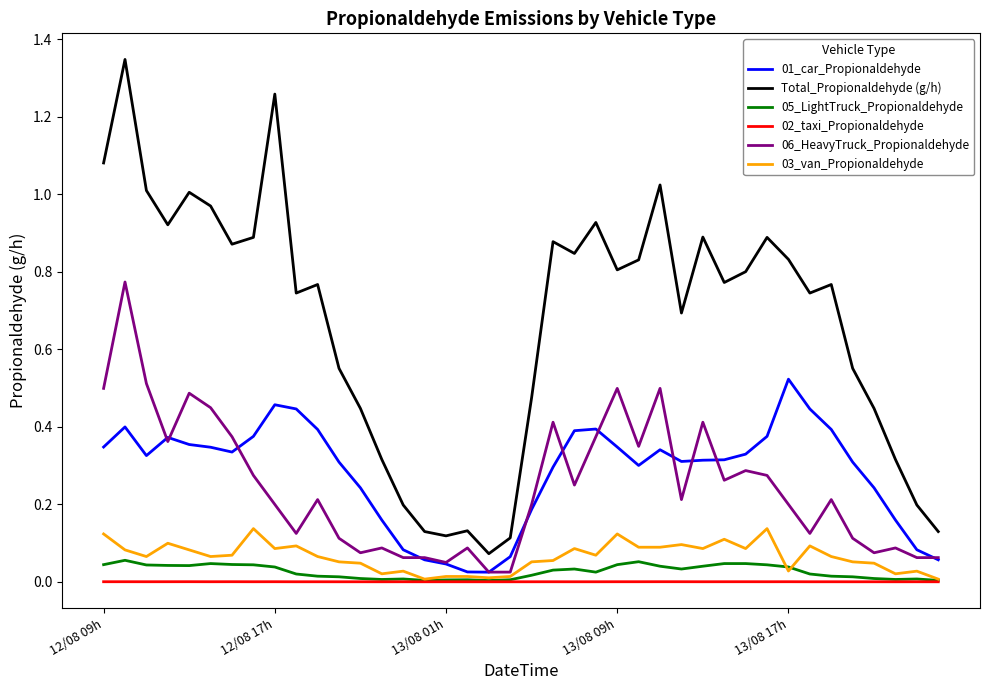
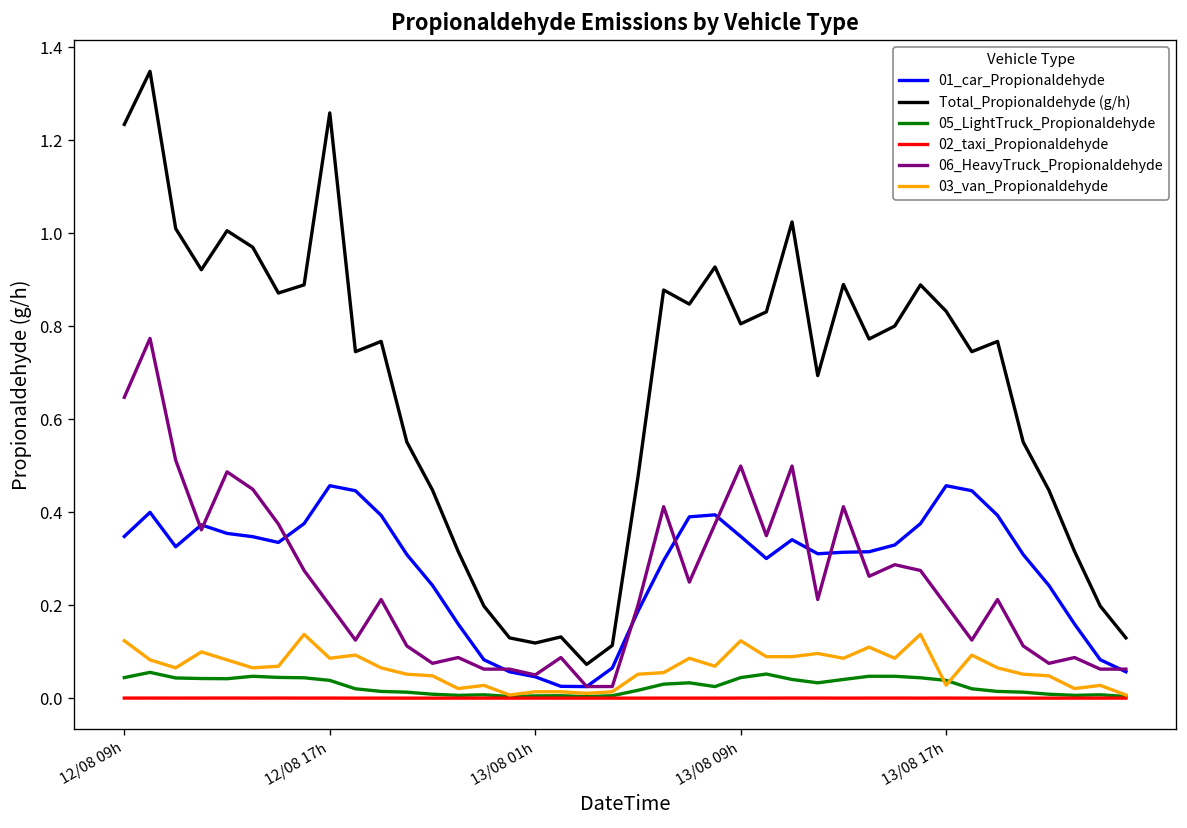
Total_Propionaldehyde (g/h), 12/08 09h: 1.08 -> 1.23
06_HeavyTruck_Propionaldehyde, 12/08 09h: 0.50 -> 0.65
01_car_Propionaldehyde, 13/08 17h: 0.52 -> 0.46
